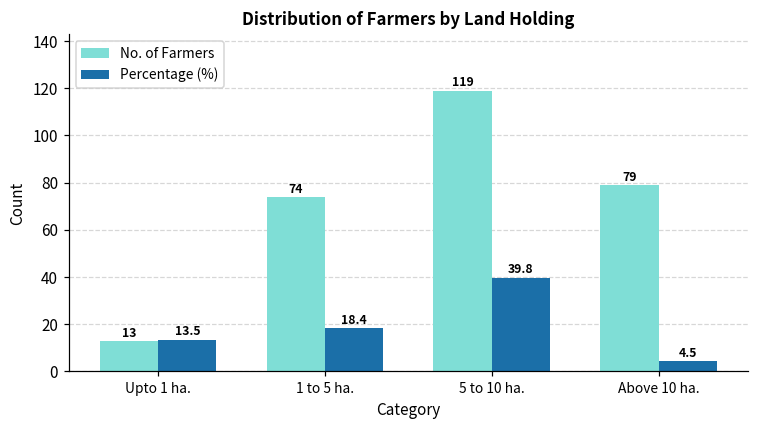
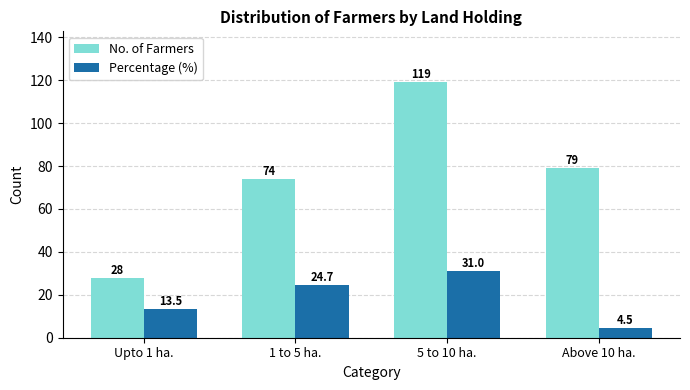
No. of Farmers, Upto 1 ha.: 13 -> 28
Percentage (%), 1 to 5 ha.: 18.4 -> 24.7
Percentage (%), 5 to 10 ha.: 39.8 -> 31.0
